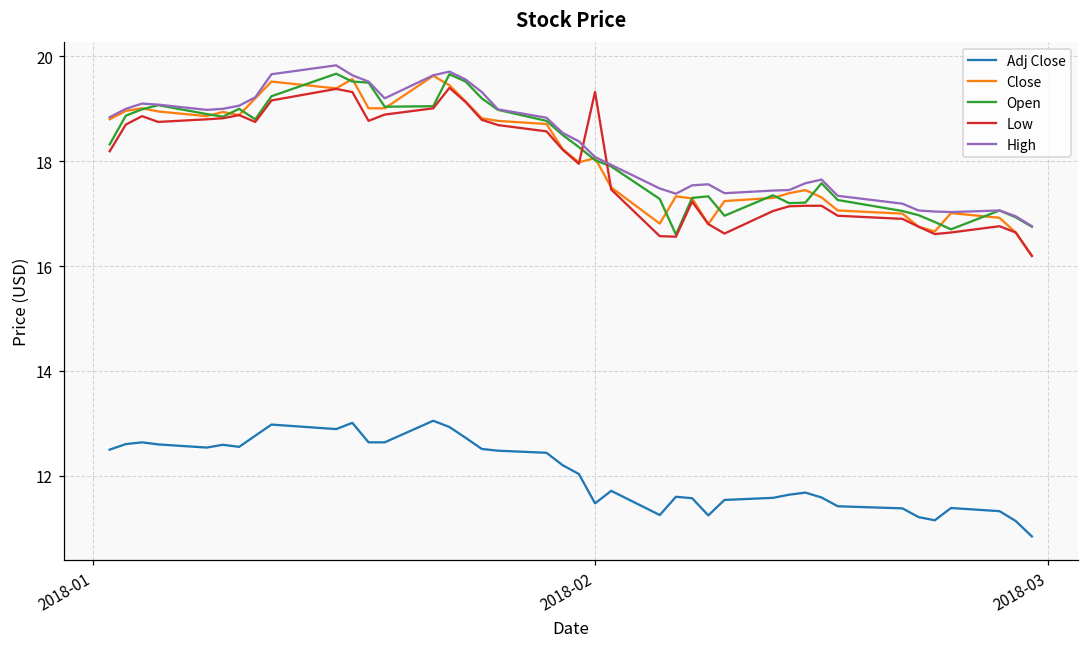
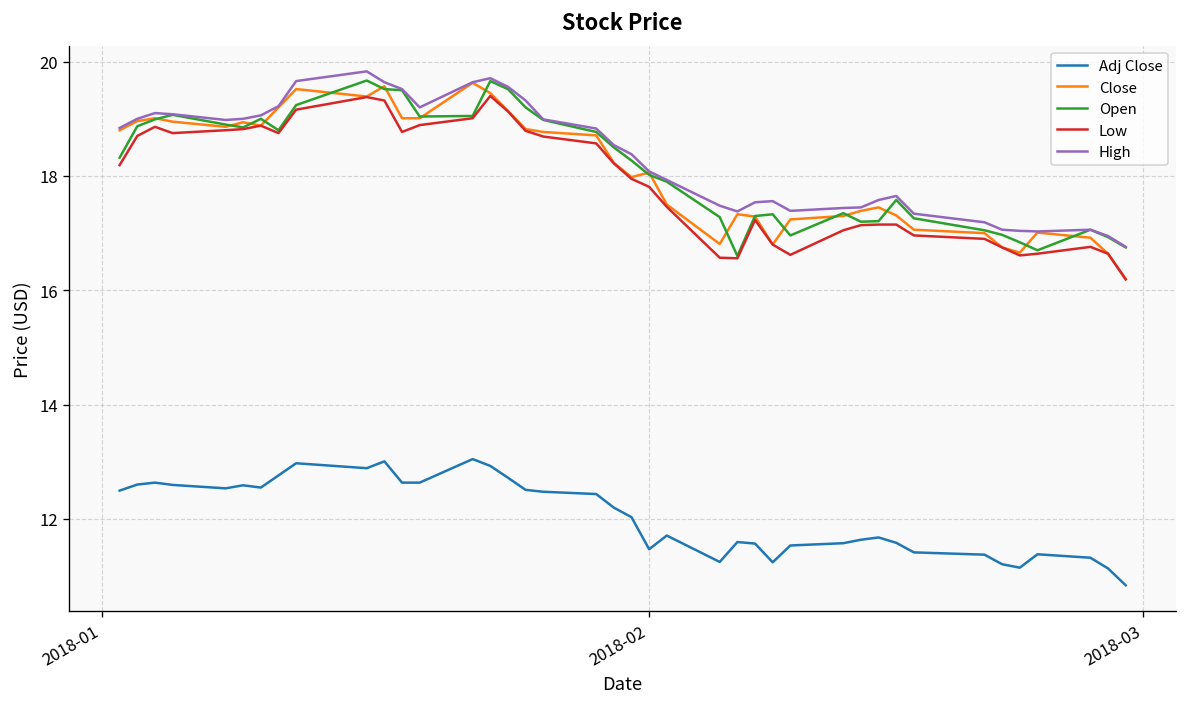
Low, 2018-02: 19.3 -> 17.8
